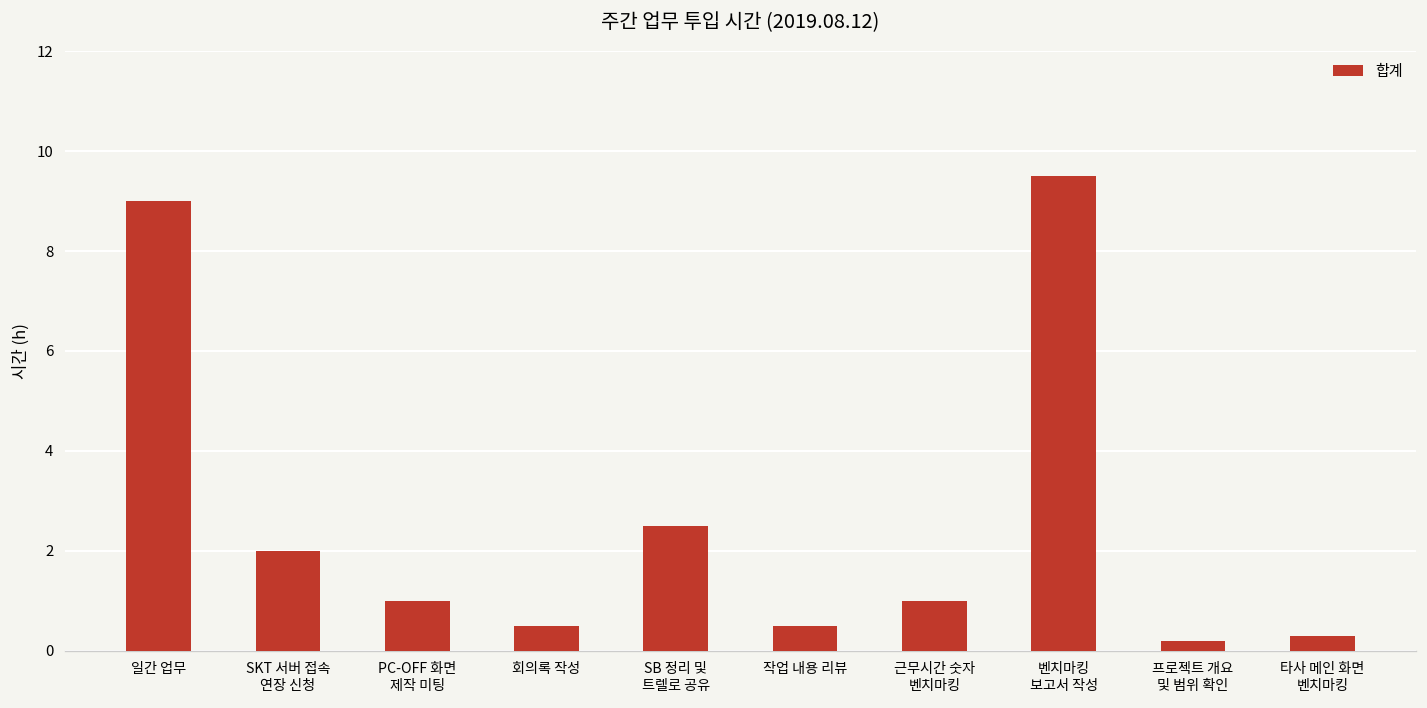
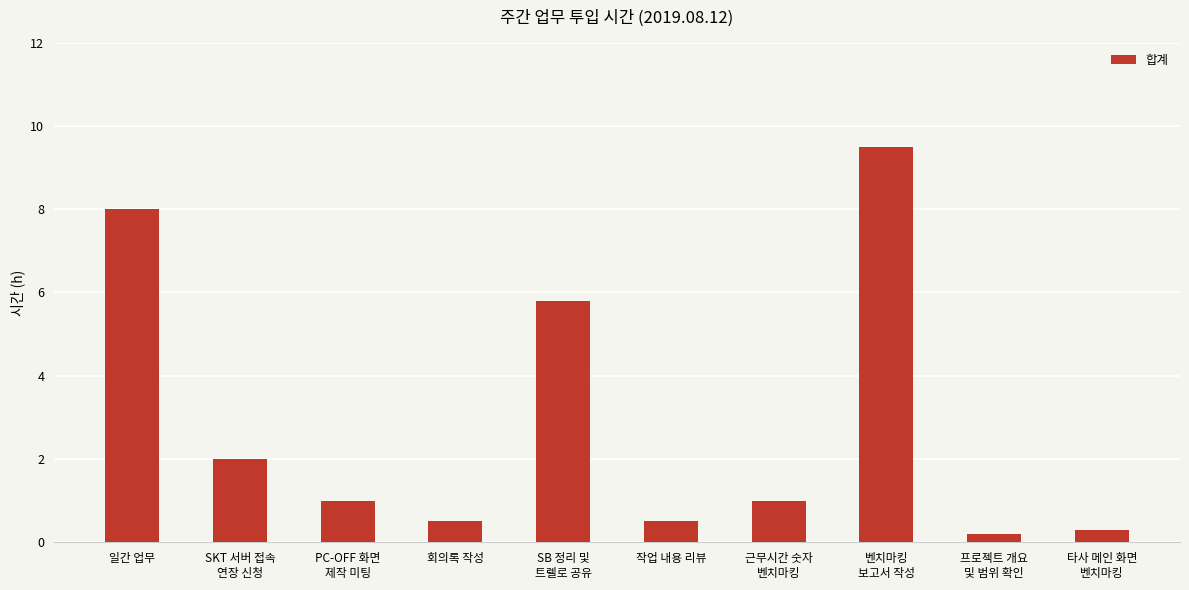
일간 업무: 9 -> 8
SB 정리 및 트렐로 공유: 2.5 -> 5.8
